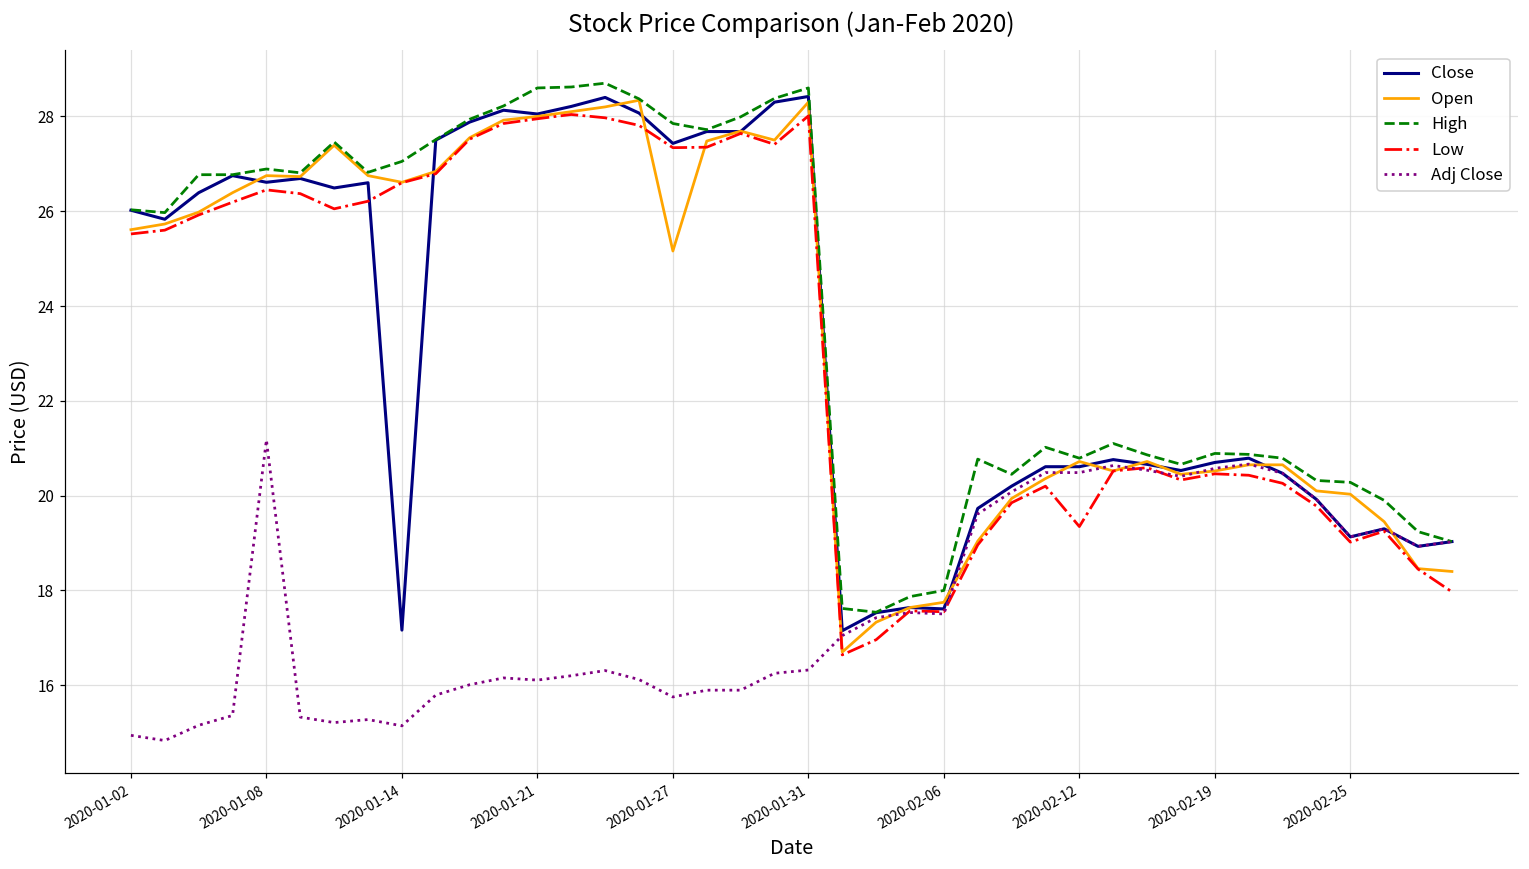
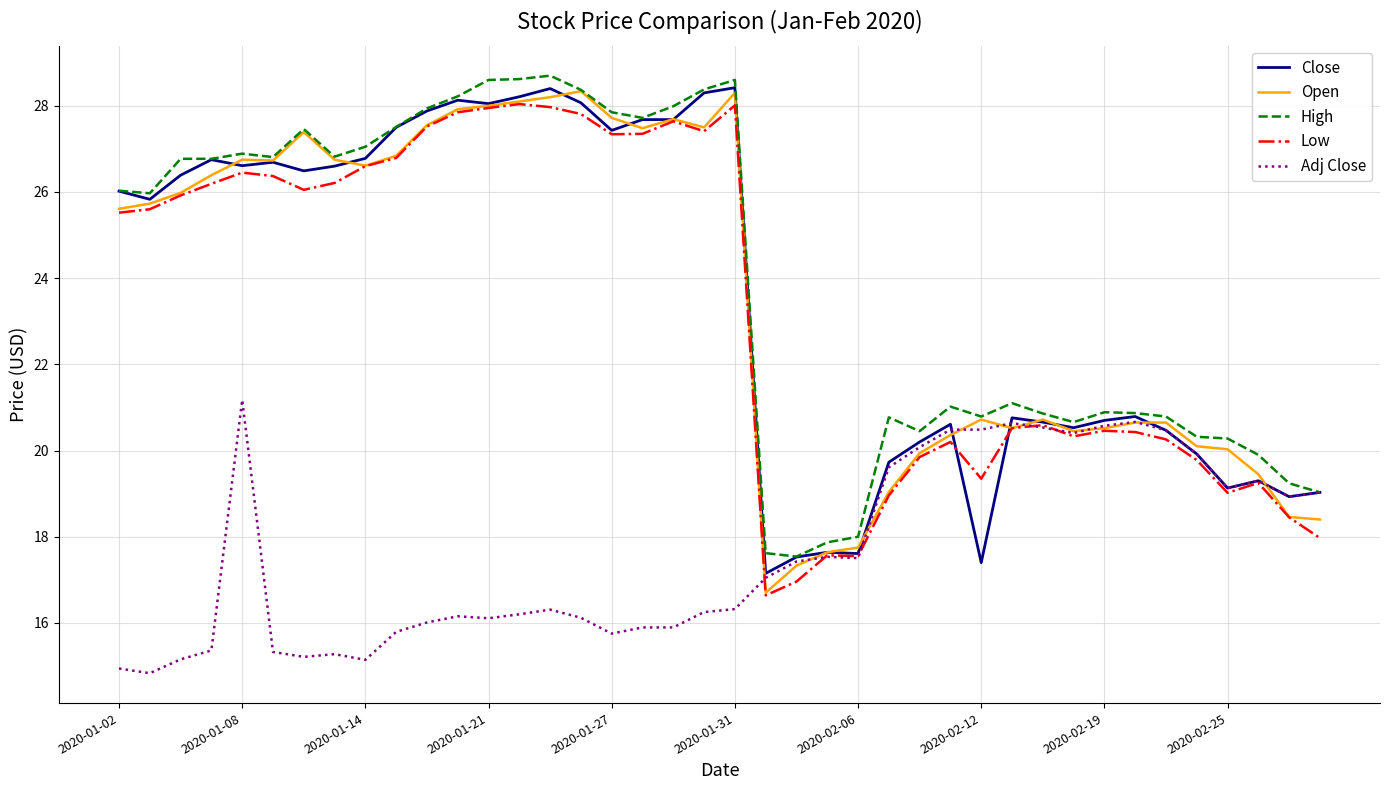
Close, 2020-01-14: 17.2 -> 26.8
Open, 2020-01-27: 25.2 -> 27.7
Close, 2020-02-12: 20.6 -> 17.4
